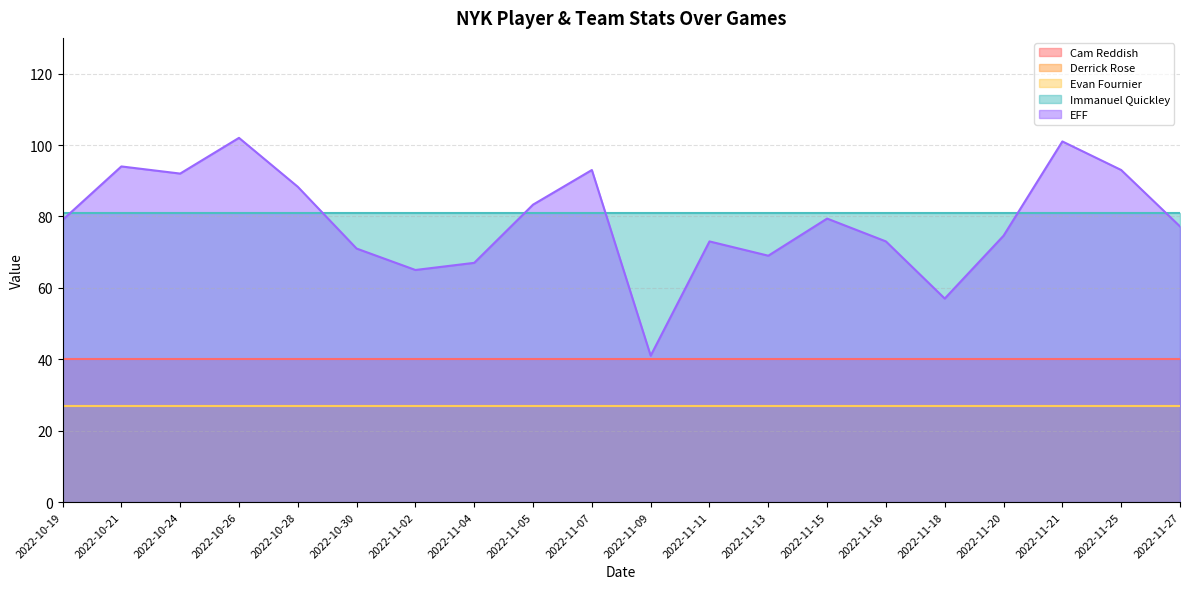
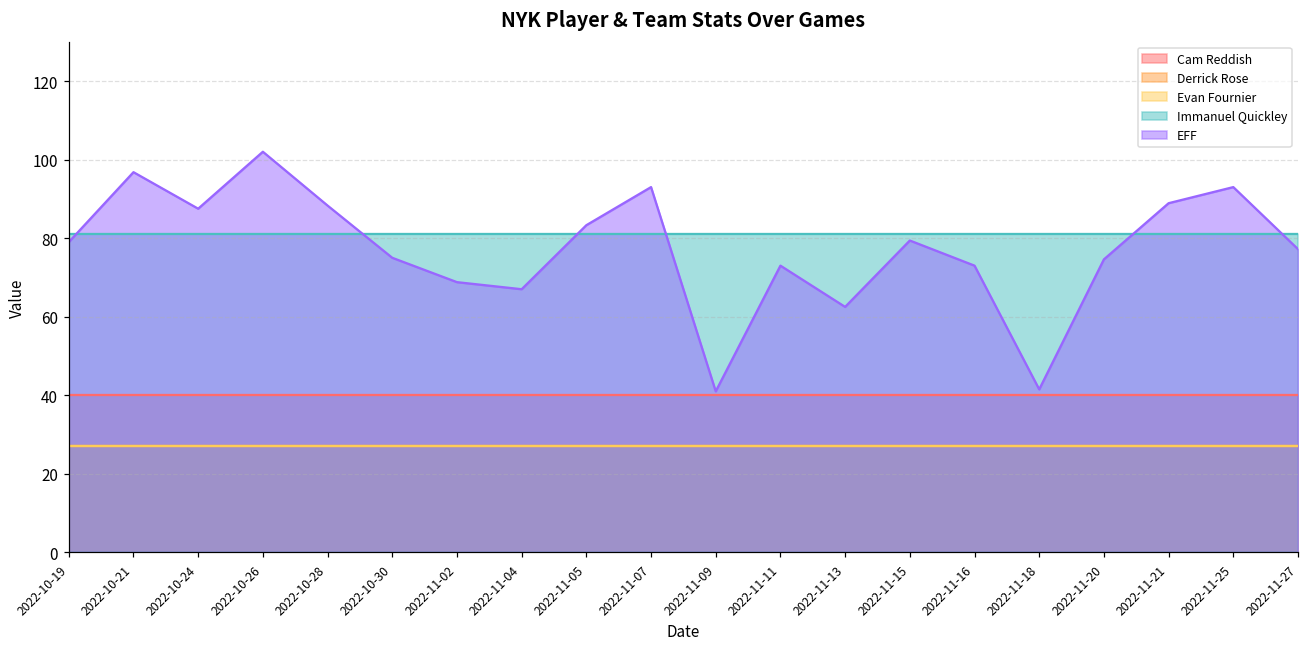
EFF, 2022-10-21: 94 -> 97
EFF, 2022-10-24: 92 -> 88
EFF, 2022-10-30: 71 -> 75
EFF, 2022-11-02: 65 -> 69
EFF, 2022-11-13: 69 -> 63
EFF, 2022-11-18: 57 -> 42
EFF, 2022-11-21: 101 -> 89
